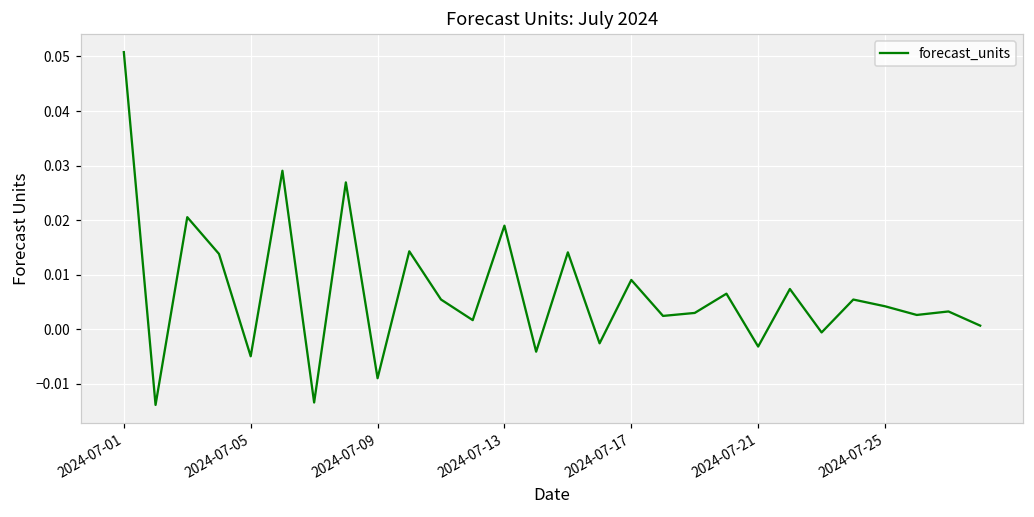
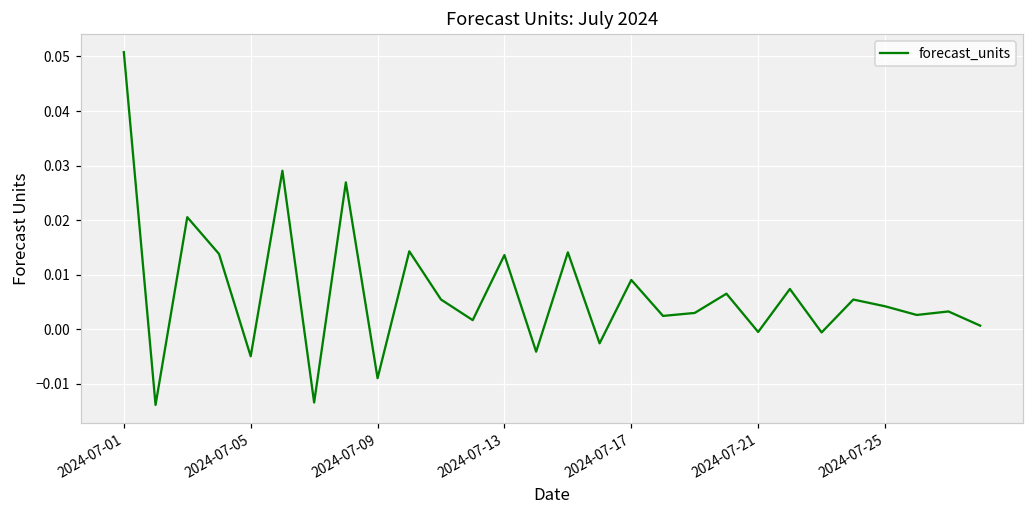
2024-07-13: 0.019 -> 0.014
2024-07-21: -0.003 -> 0.000
